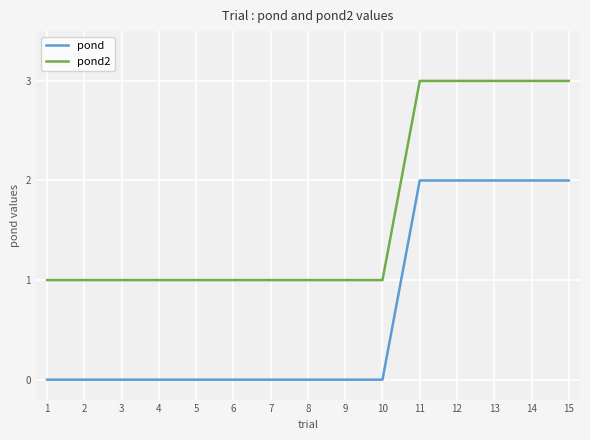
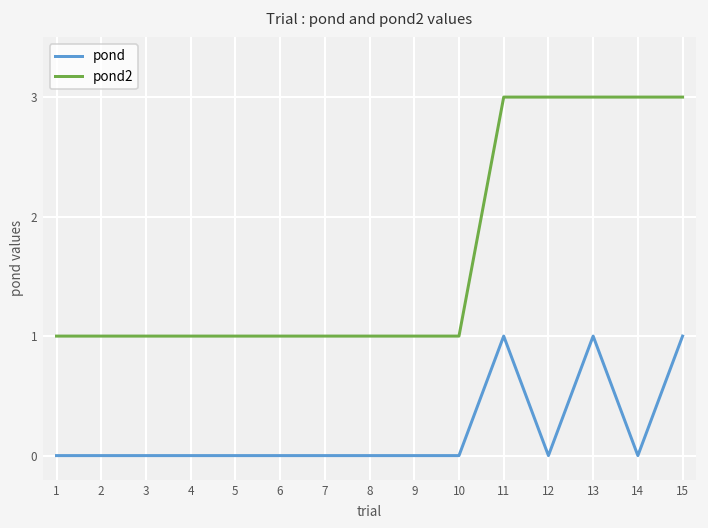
pond, 11: 2 -> 1
pond, 12: 2 -> 0
pond, 13: 2 -> 1
pond, 14: 2 -> 0
pond, 15: 2 -> 1
